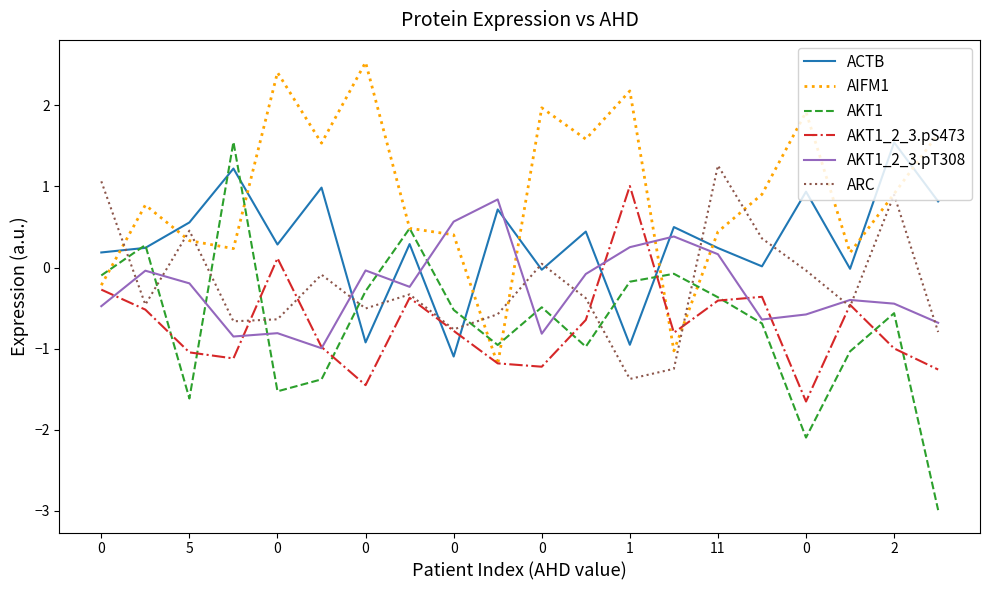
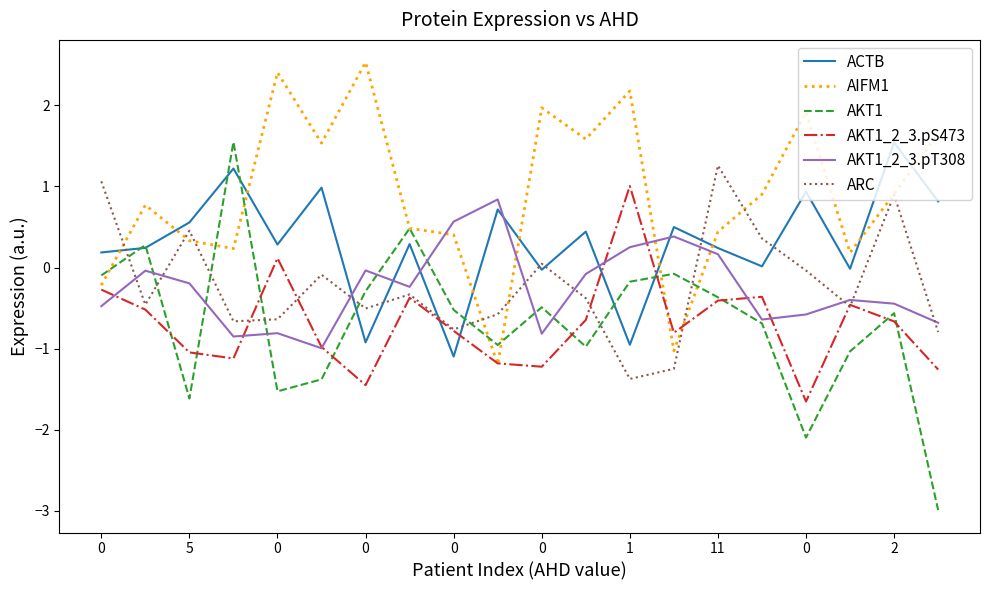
AKT1_2_3.pS473, 2: -1.0 -> -0.7
